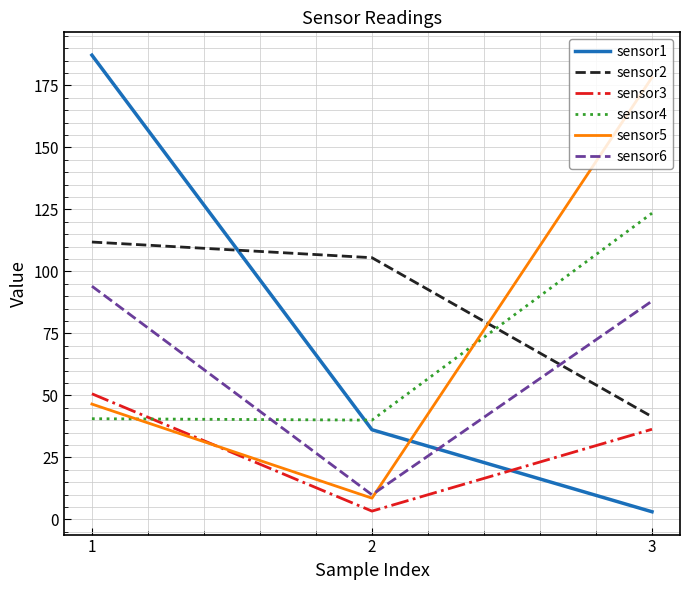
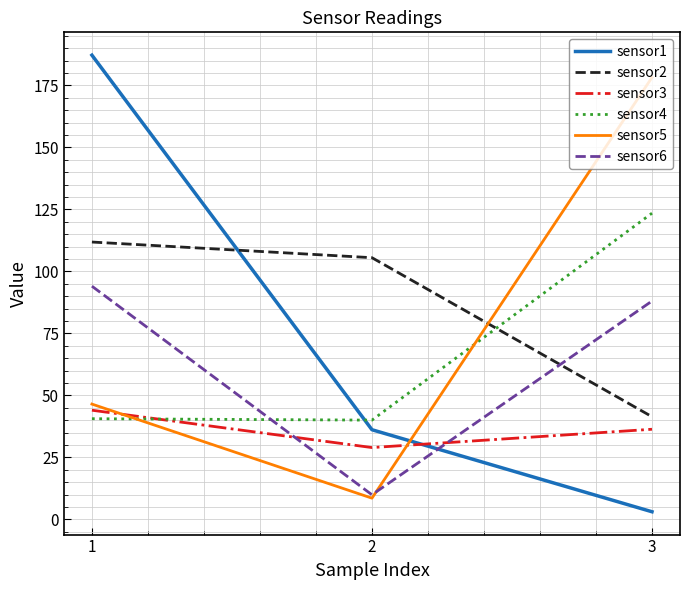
sensor3, 1: 51 -> 44
sensor3, 2: 3 -> 29
